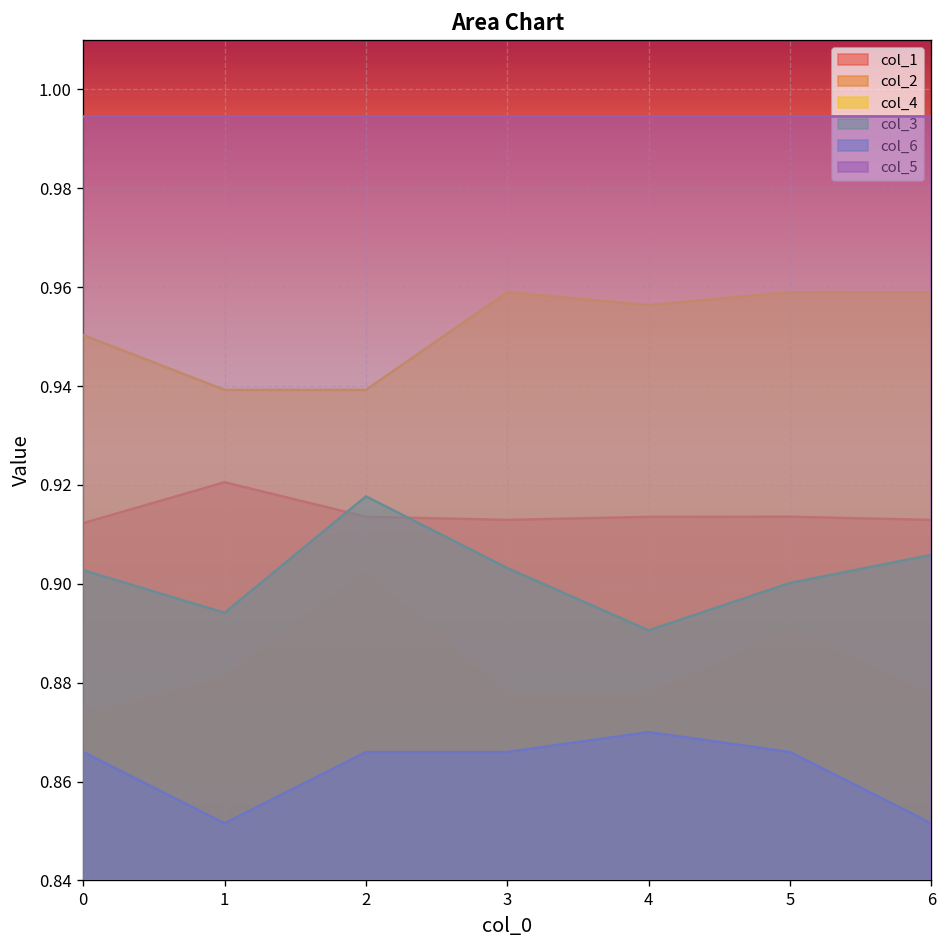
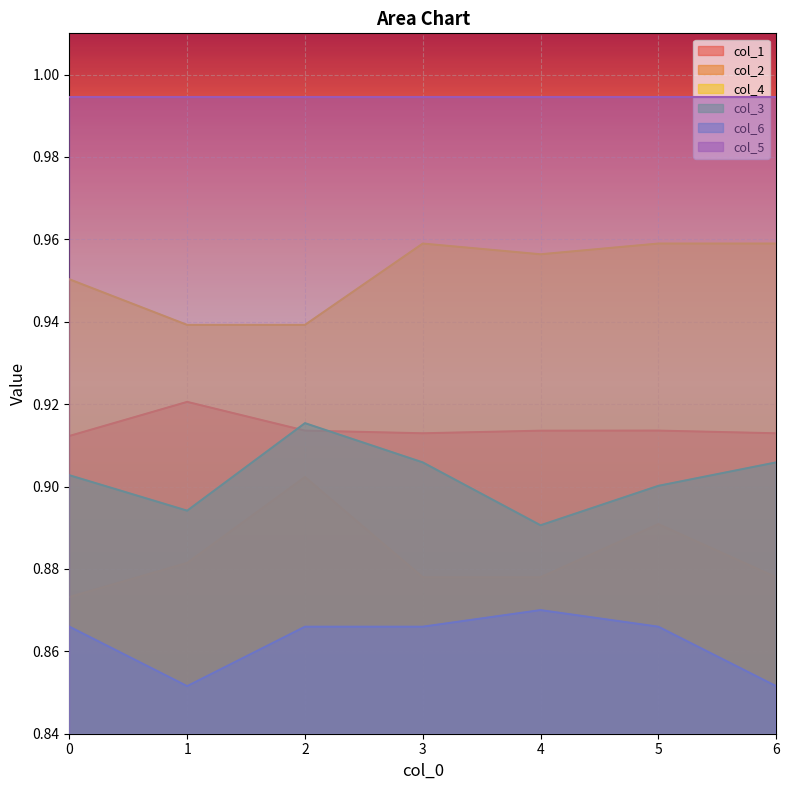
col_3, 2: 0.918 -> 0.915
col_3, 3: 0.903 -> 0.906
